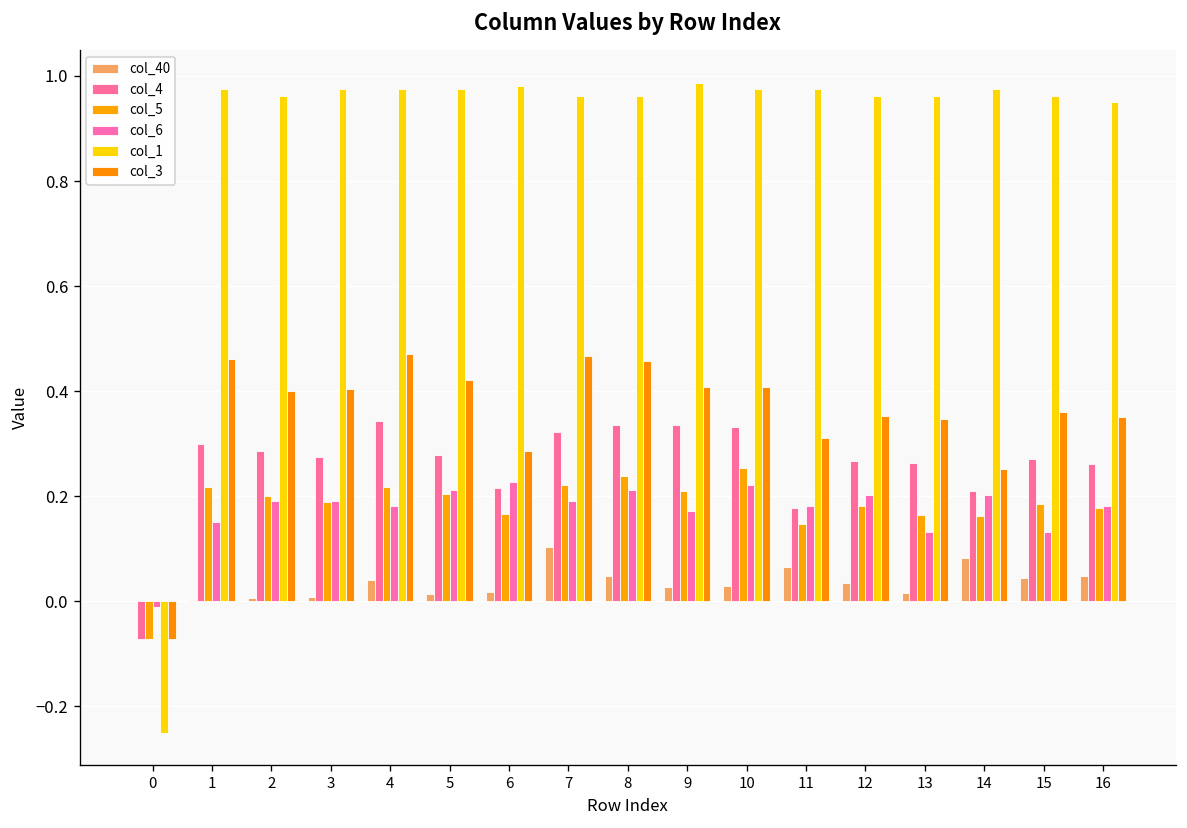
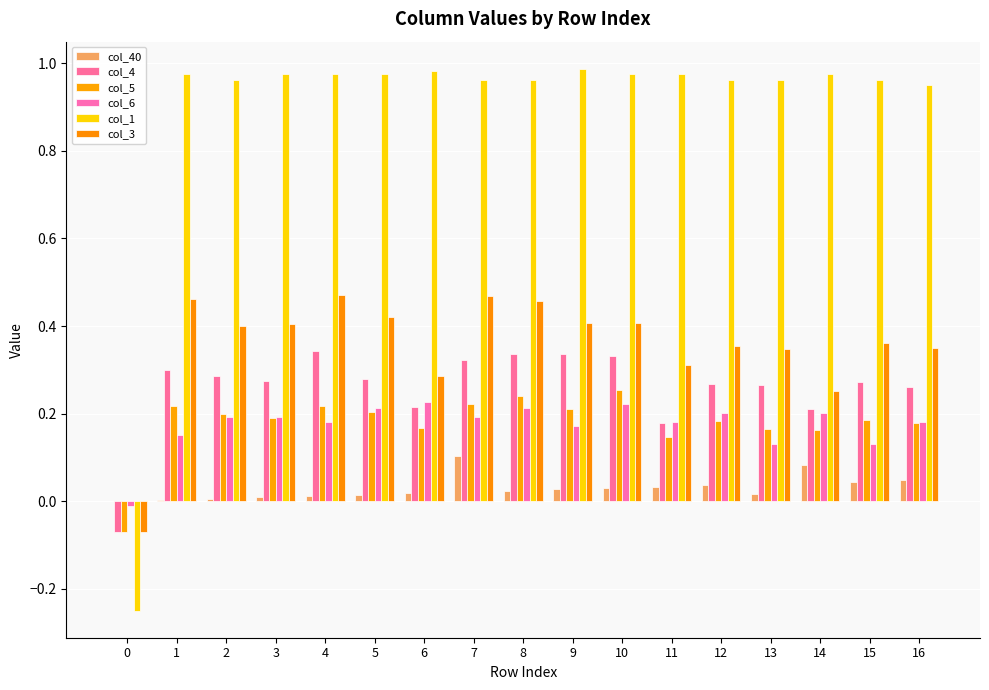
col_40, 4: 0.04 -> 0.01
col_40, 8: 0.05 -> 0.02
col_40, 11: 0.07 -> 0.03
